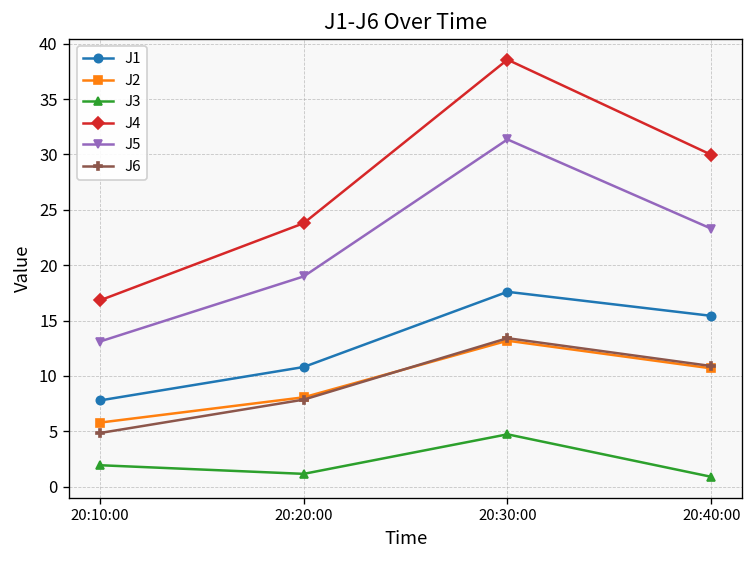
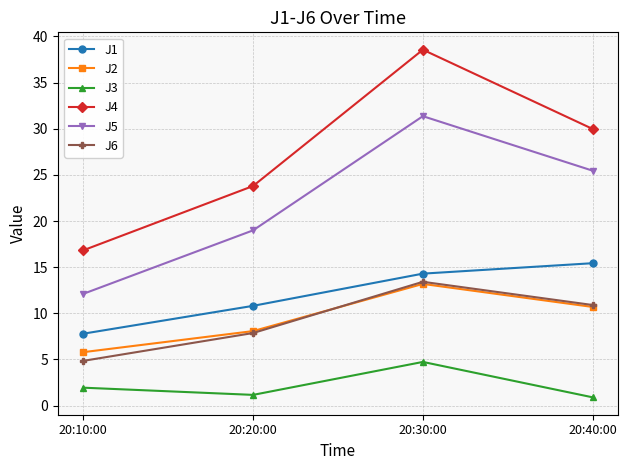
J5, 20:10:00: 13 -> 12
J1, 20:30:00: 18 -> 14
J5, 20:40:00: 23 -> 25
